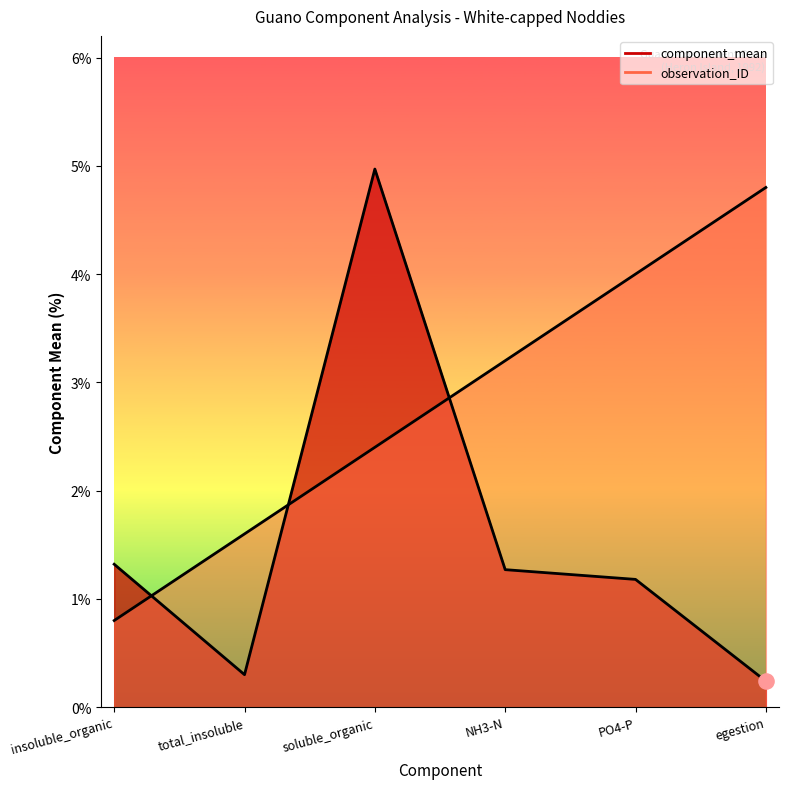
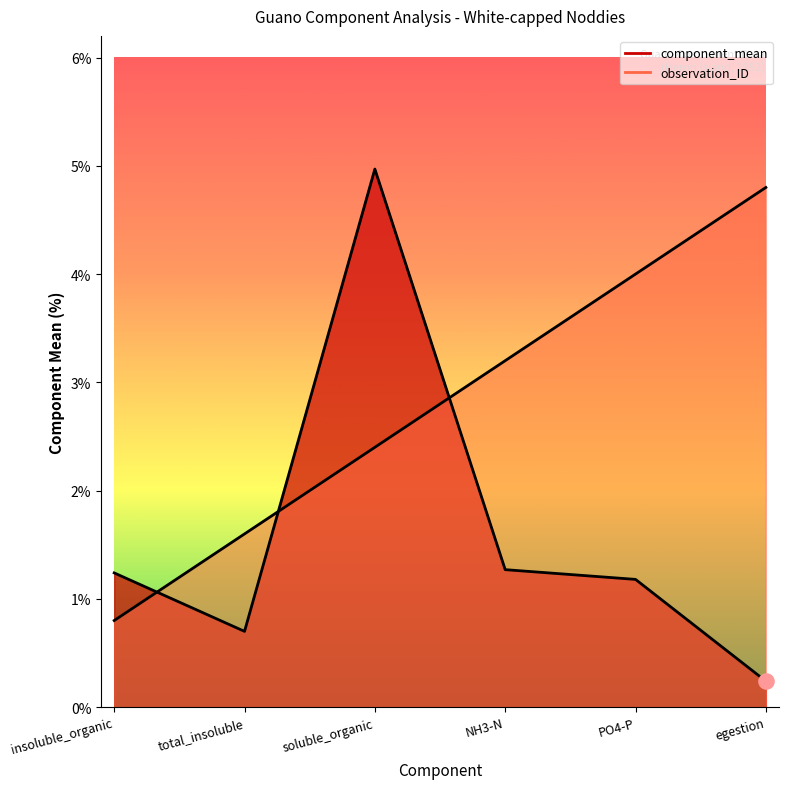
component_mean, insoluble_organic: 1.32% -> 1.24%
component_mean, total_insoluble: 0.3% -> 0.7%
